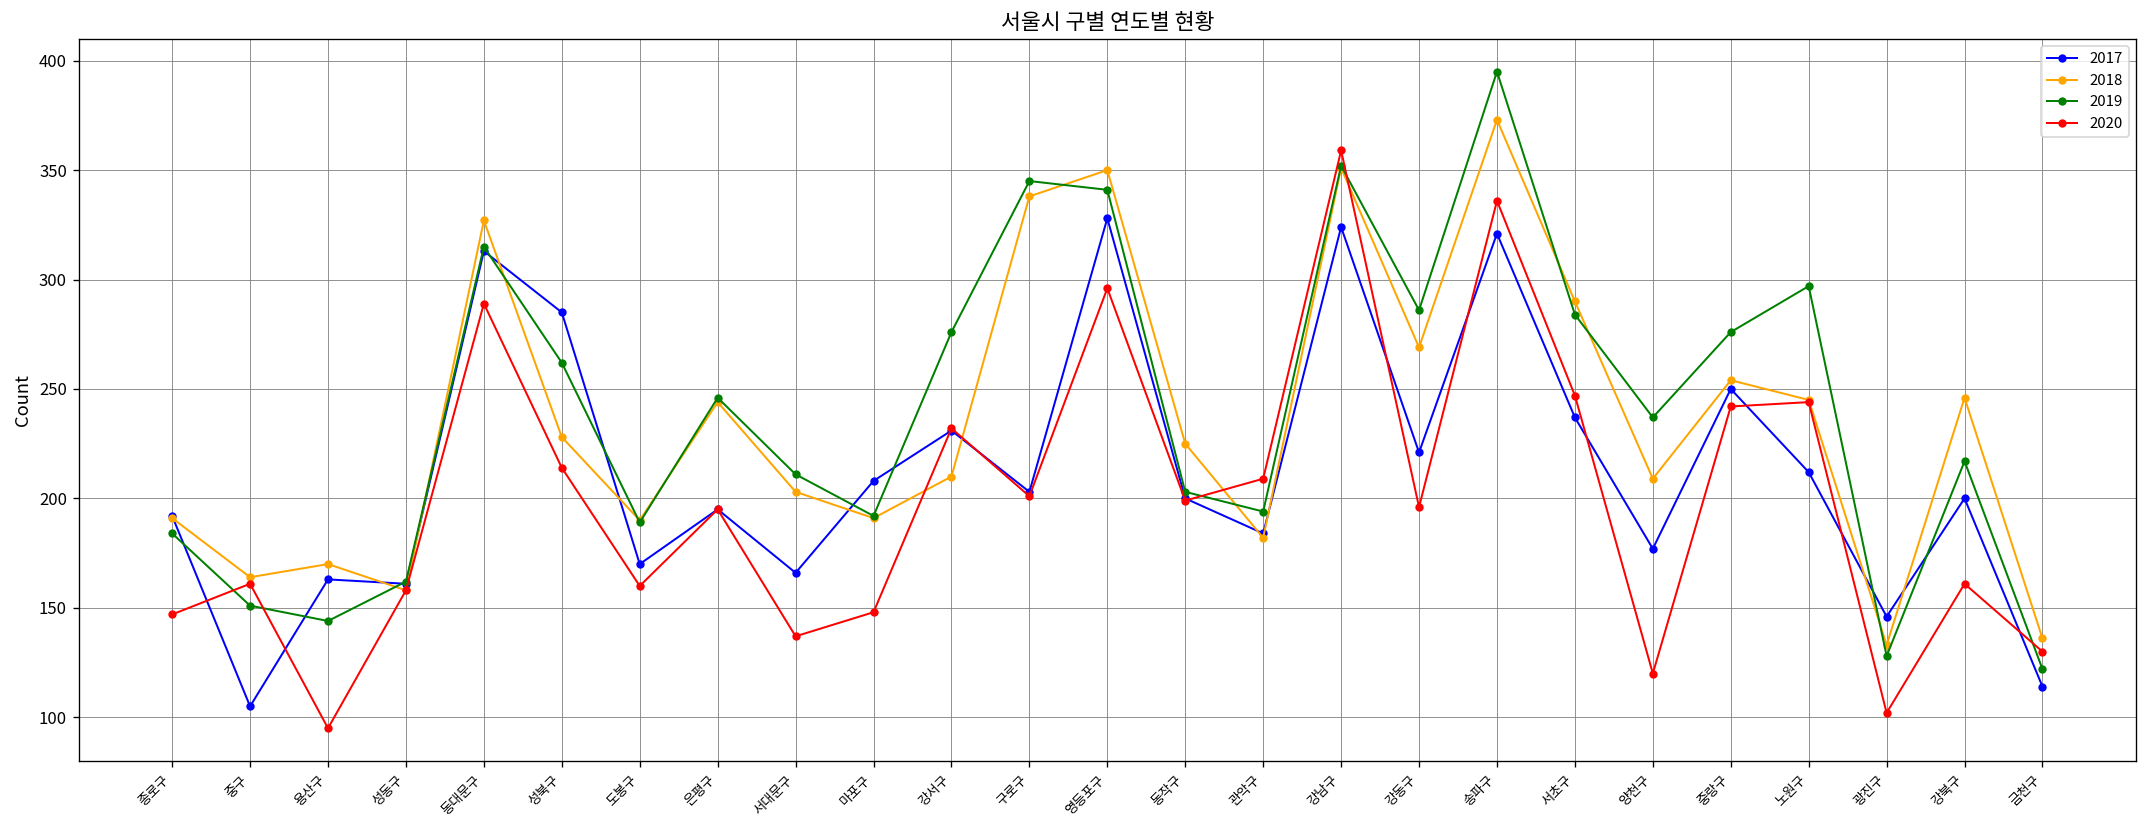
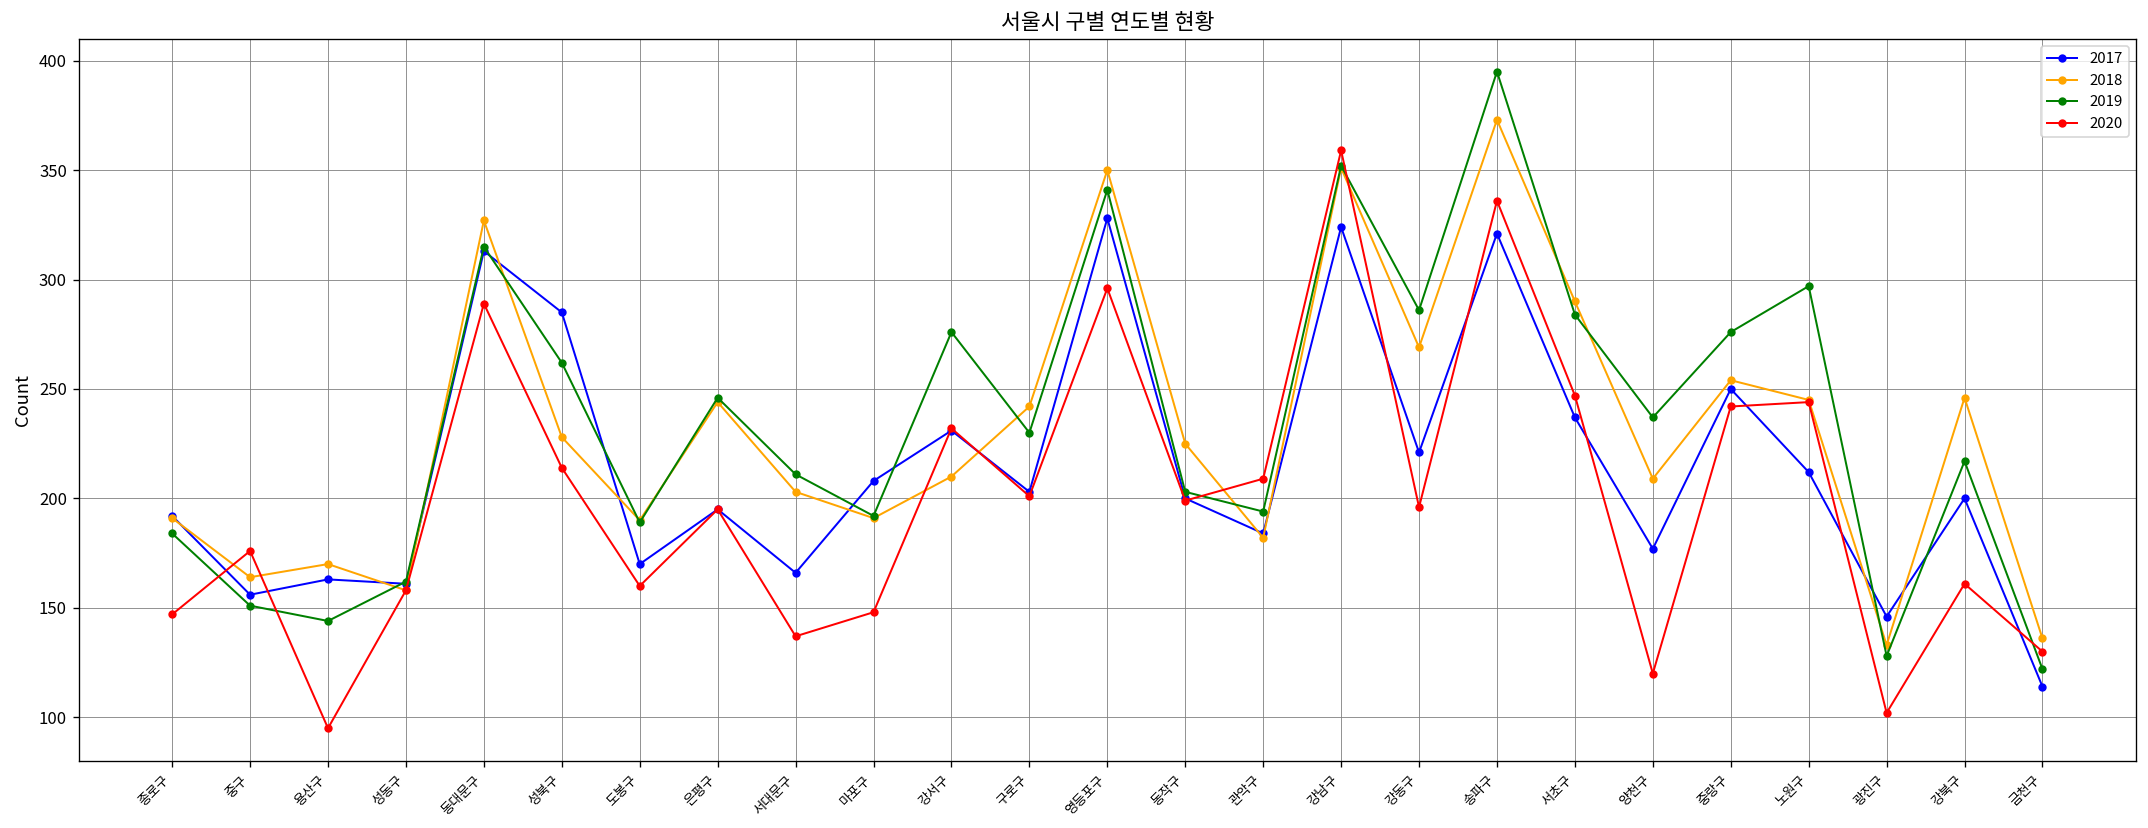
2017, 중구: 105 -> 156
2020, 중구: 161 -> 176
2018, 구로구: 338 -> 242
2019, 구로구: 345 -> 230
